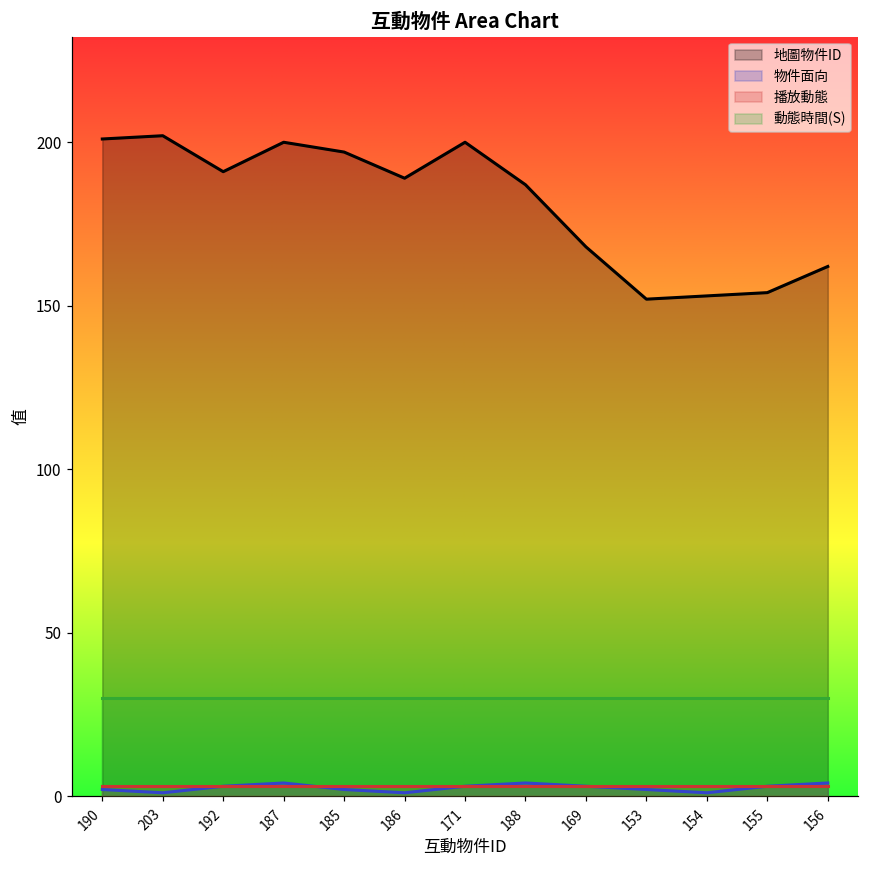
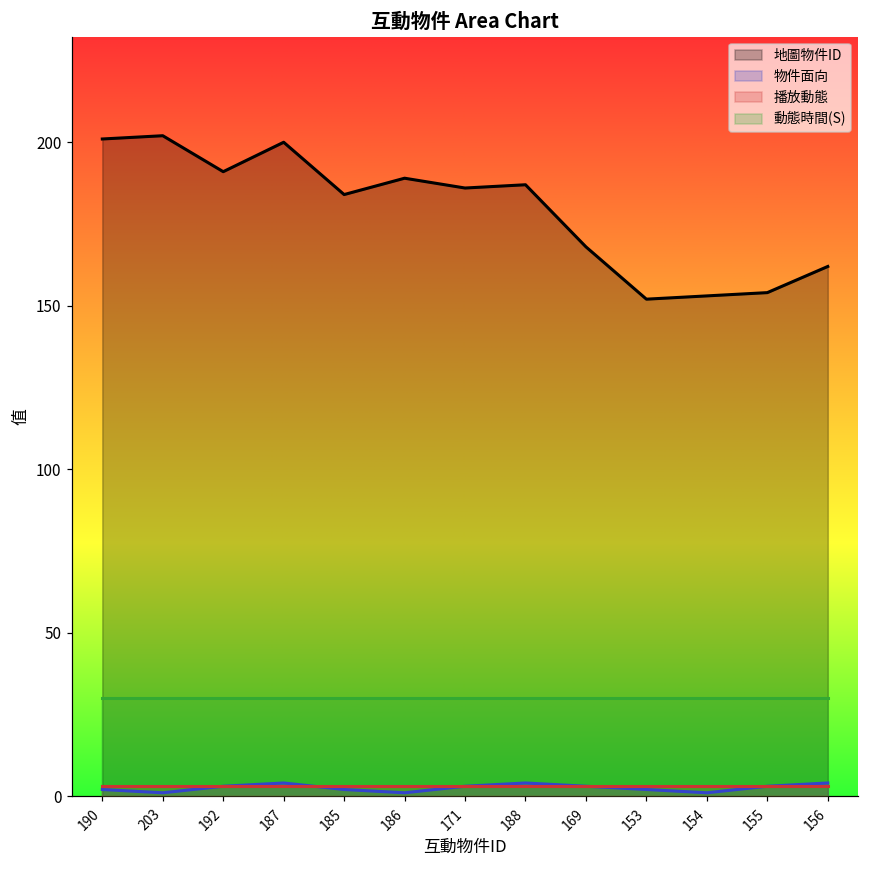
地圖物件ID, 185: 197 -> 184
地圖物件ID, 171: 200 -> 186
